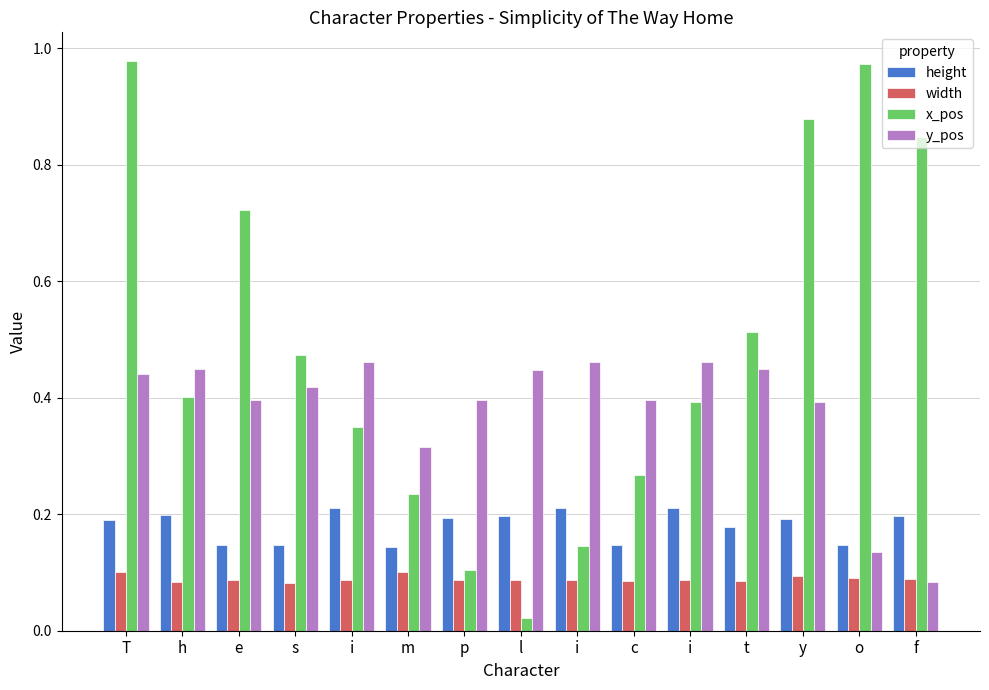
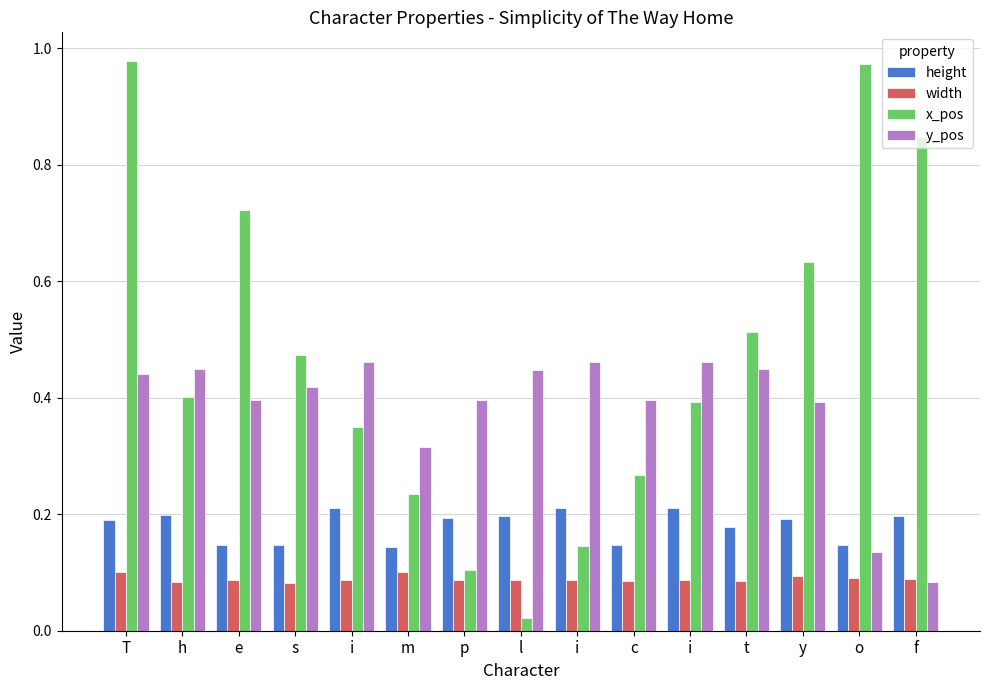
x_pos, y: 0.88 -> 0.63
